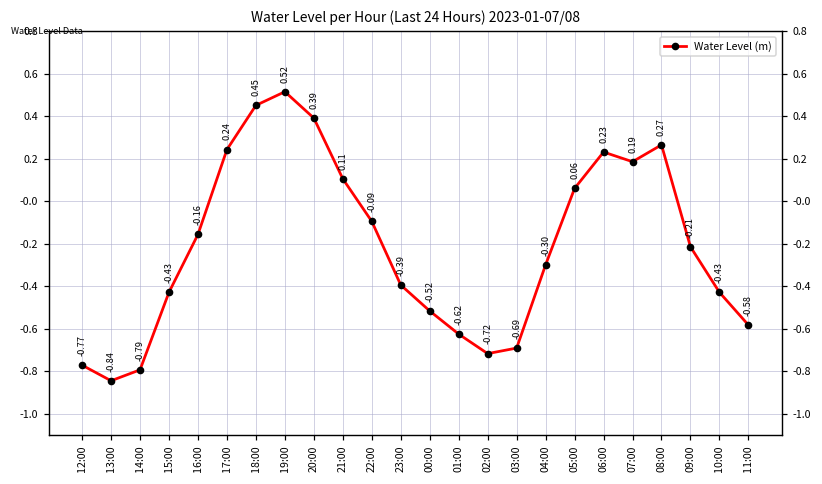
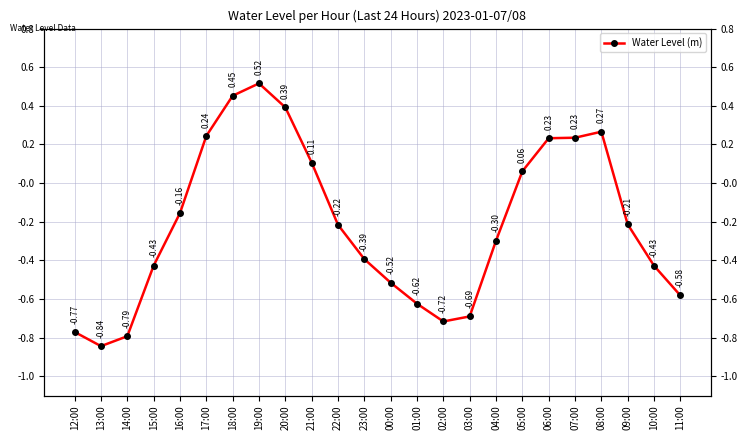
22:00: -0.09 -> -0.22
07:00: 0.19 -> 0.23
